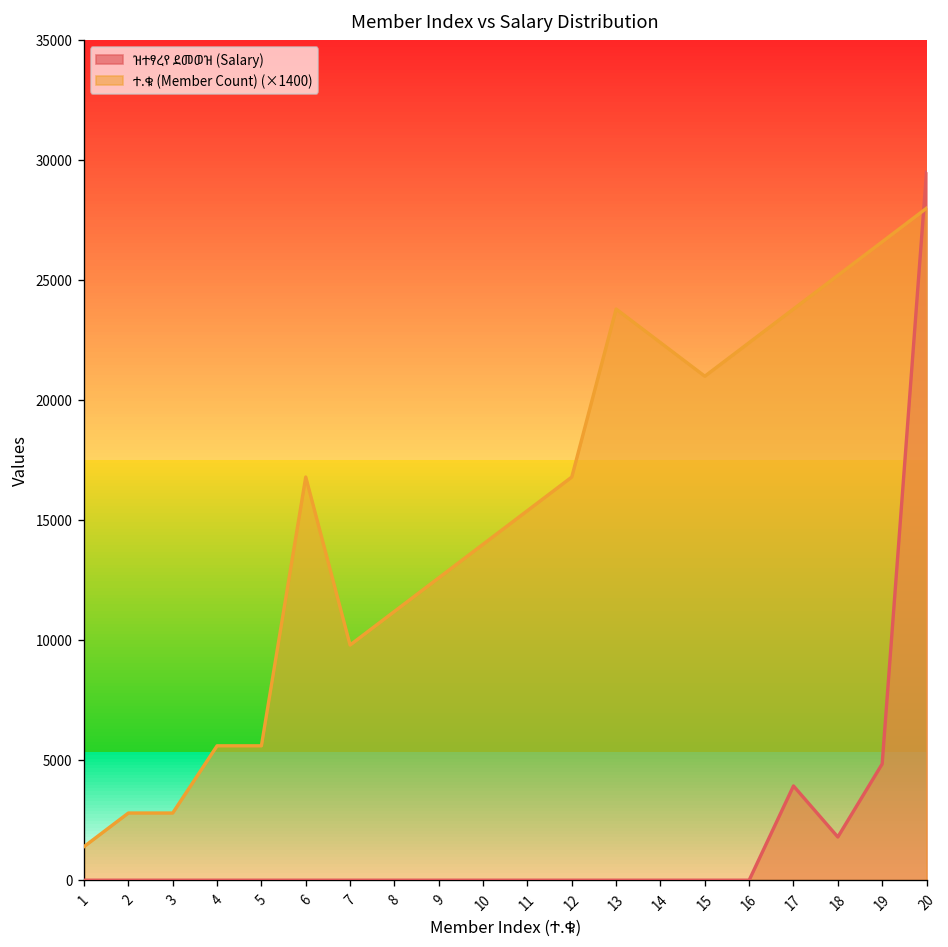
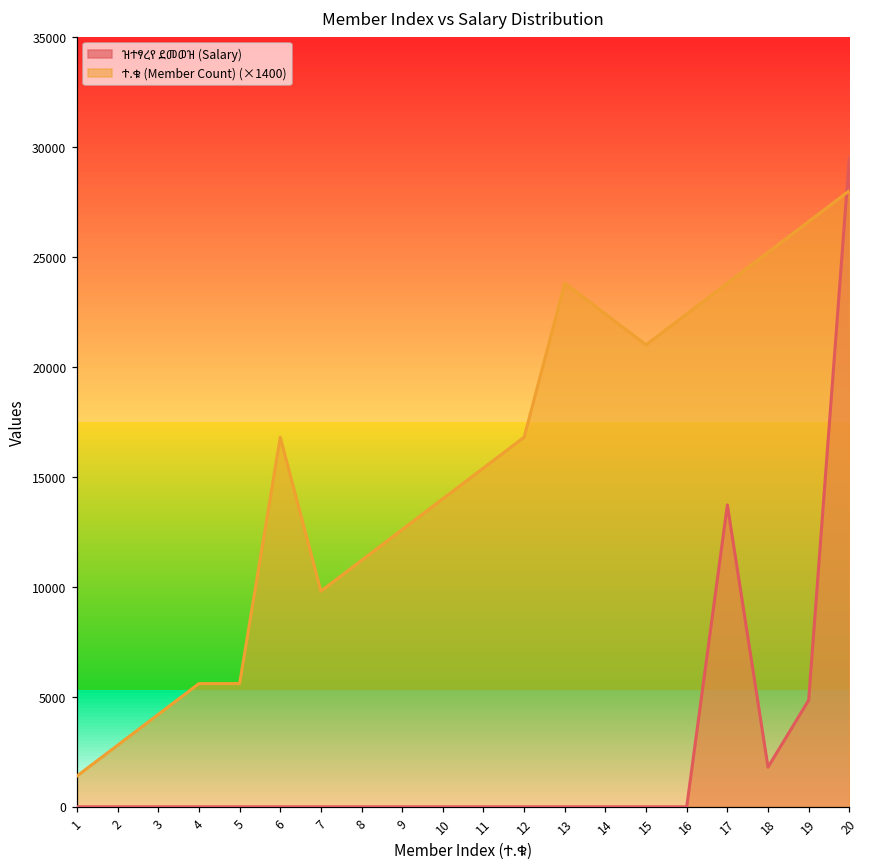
ተ.ቁ (Member Count) (×1400), 3: 2800 -> 4200
ዝተፃረየ ደመወዝ (Salary), 17: 3900 -> 13700
